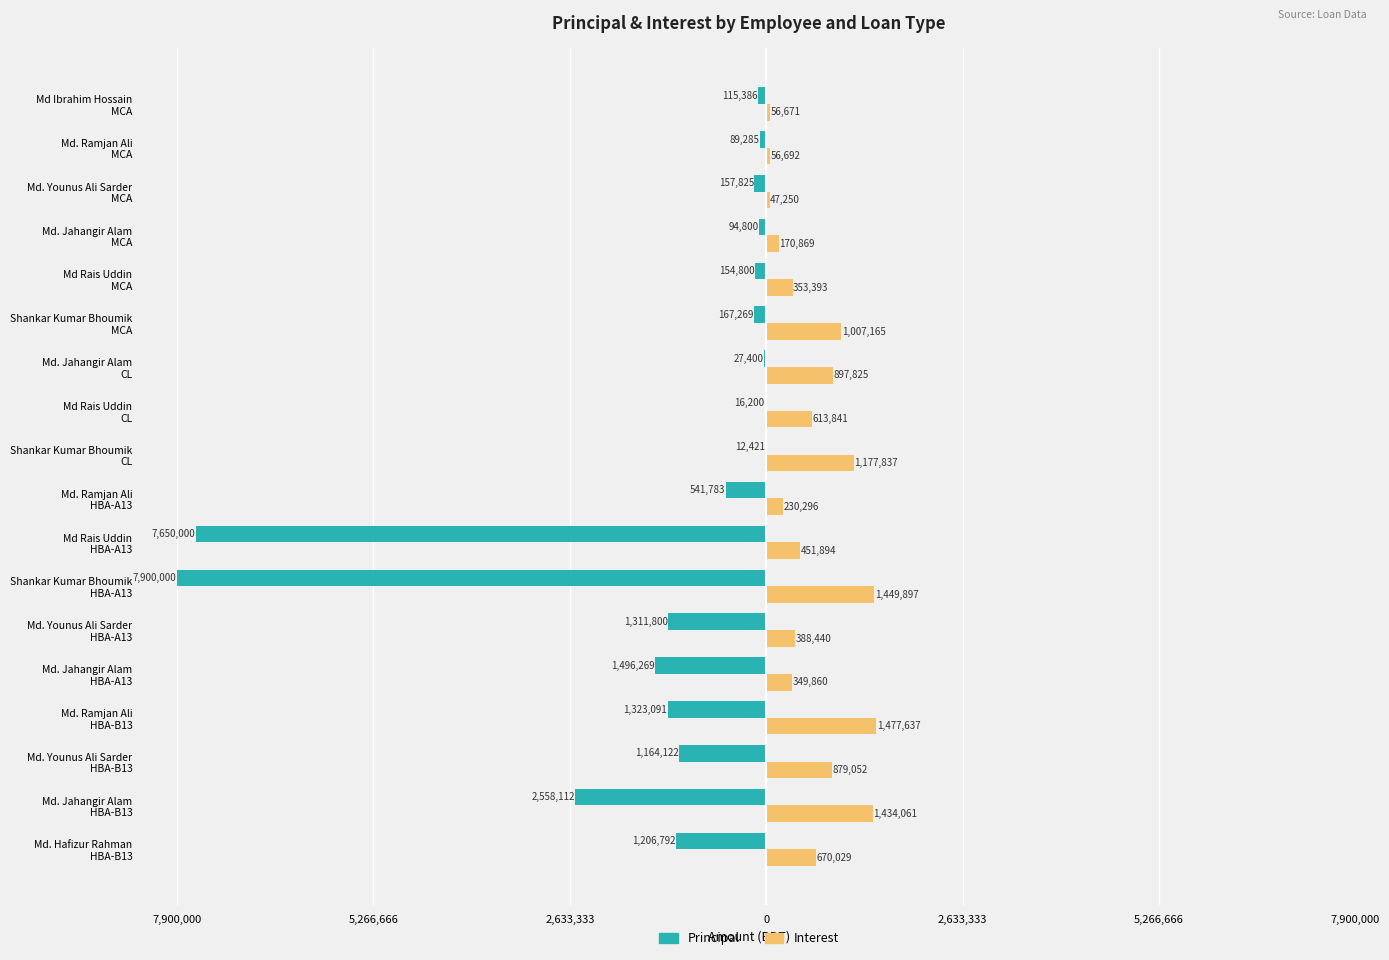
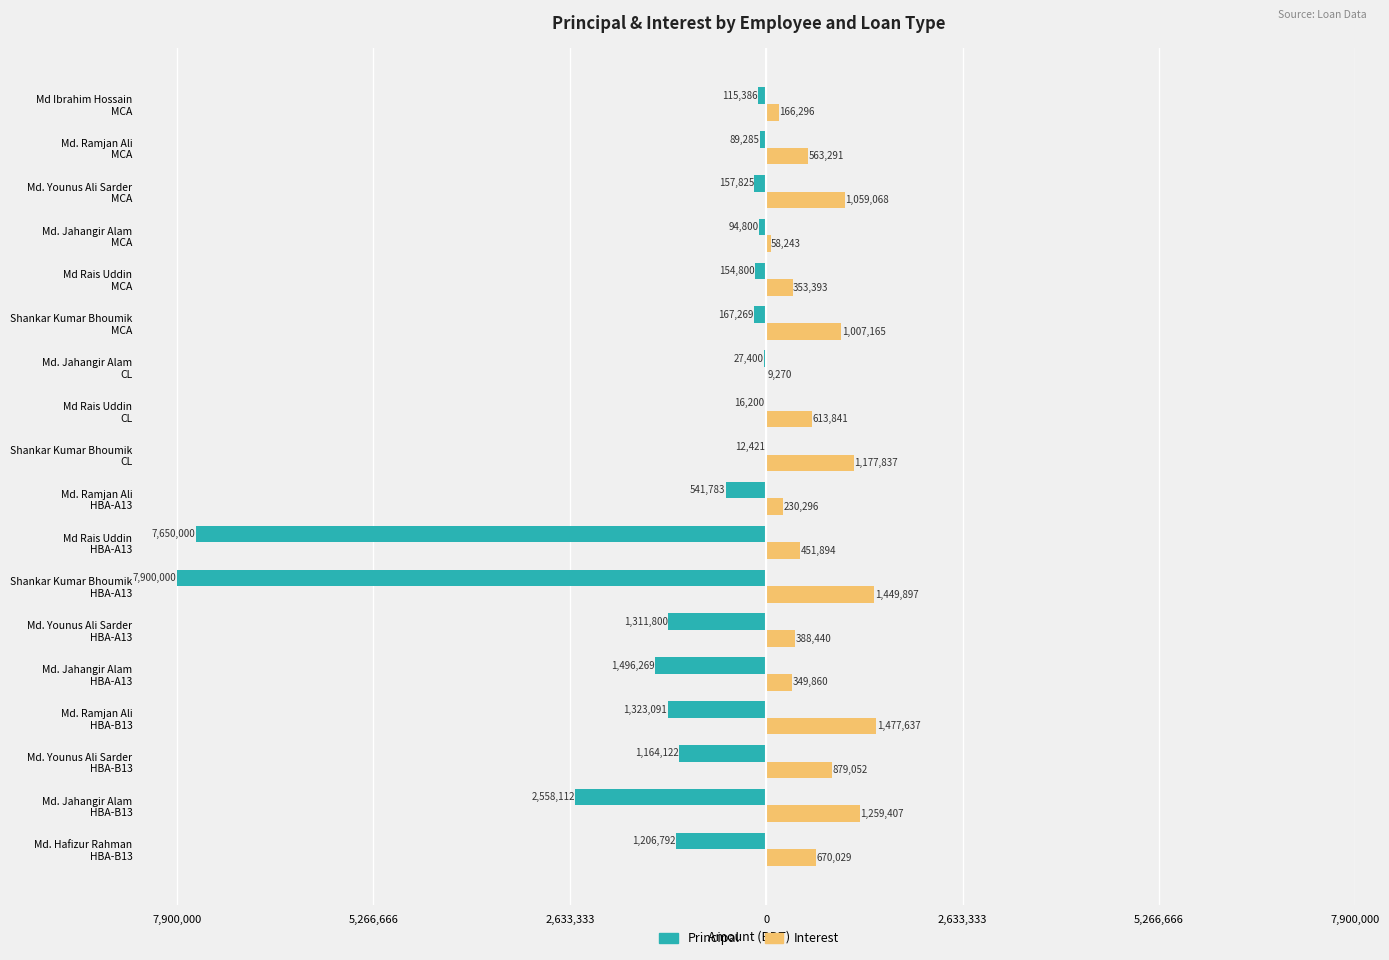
Interest, Md Ibrahim Hossain MCA: 56,671 -> 166,296
Interest, Md. Ramjan Ali MCA: 56,692 -> 563,291
Interest, Md. Younus Ali Sarder MCA: 47,250 -> 1,059,068
Interest, Md. Jahangir Alam MCA: 170,869 -> 58,243
Interest, Md. Jahangir Alam CL: 897,825 -> 9,270
Interest, Md. Jahangir Alam HBA-B13: 1,434,061 -> 1,259,407
